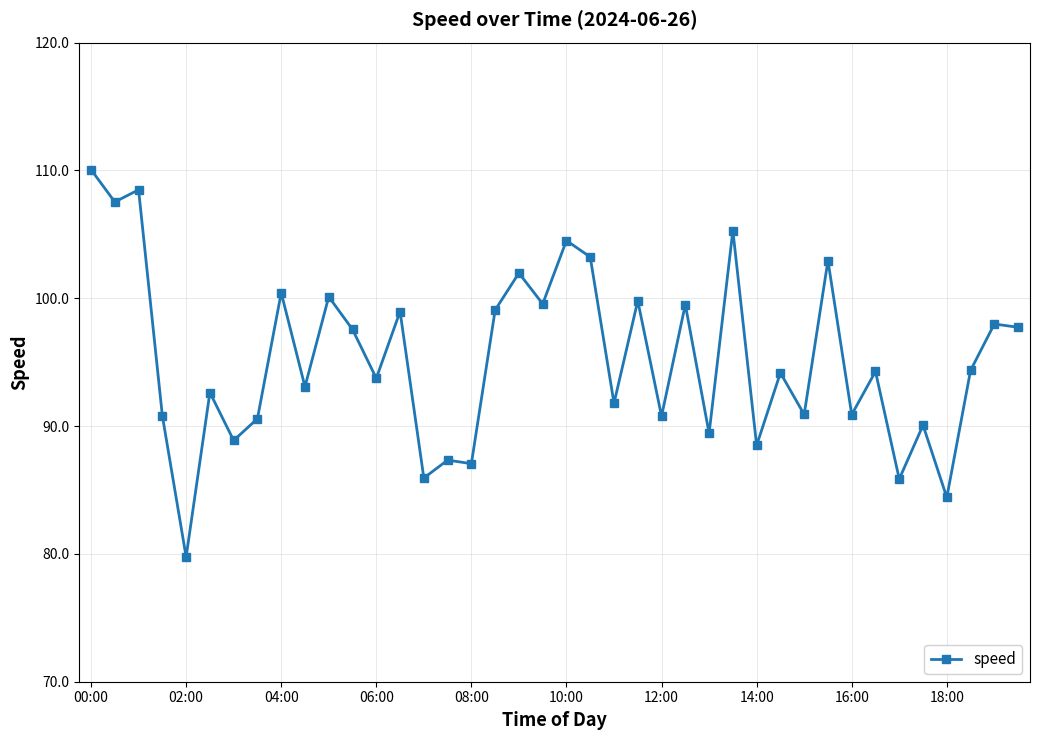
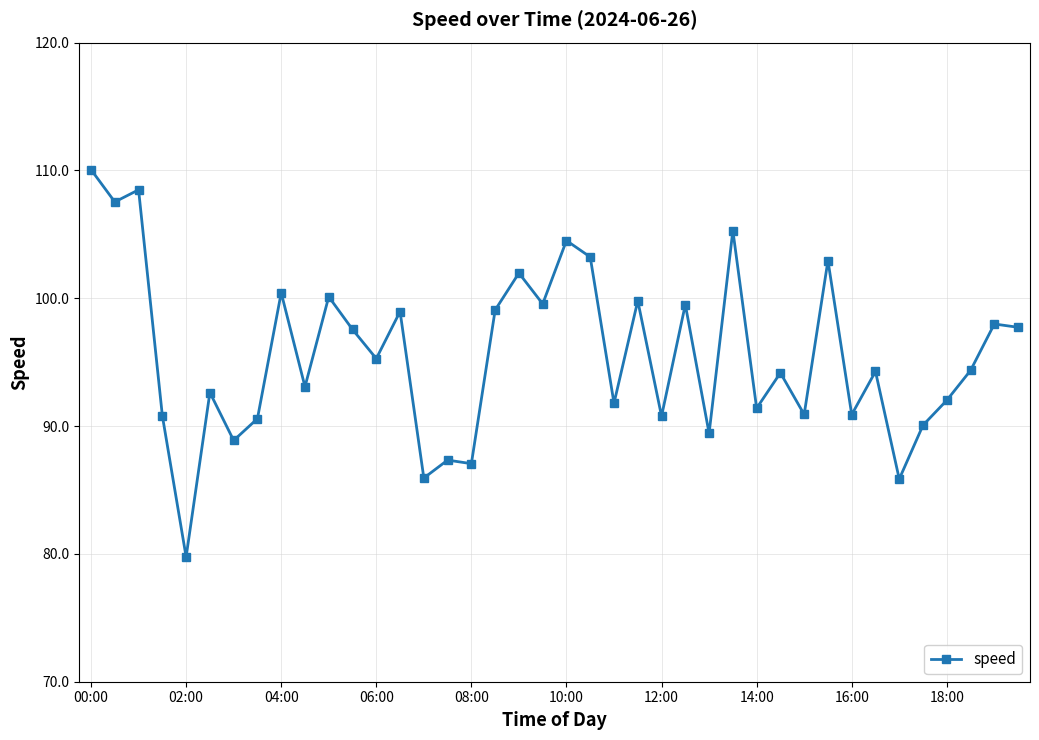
06:00: 93.7 -> 95.3
14:00: 88.5 -> 91.4
18:00: 84.4 -> 92.0
